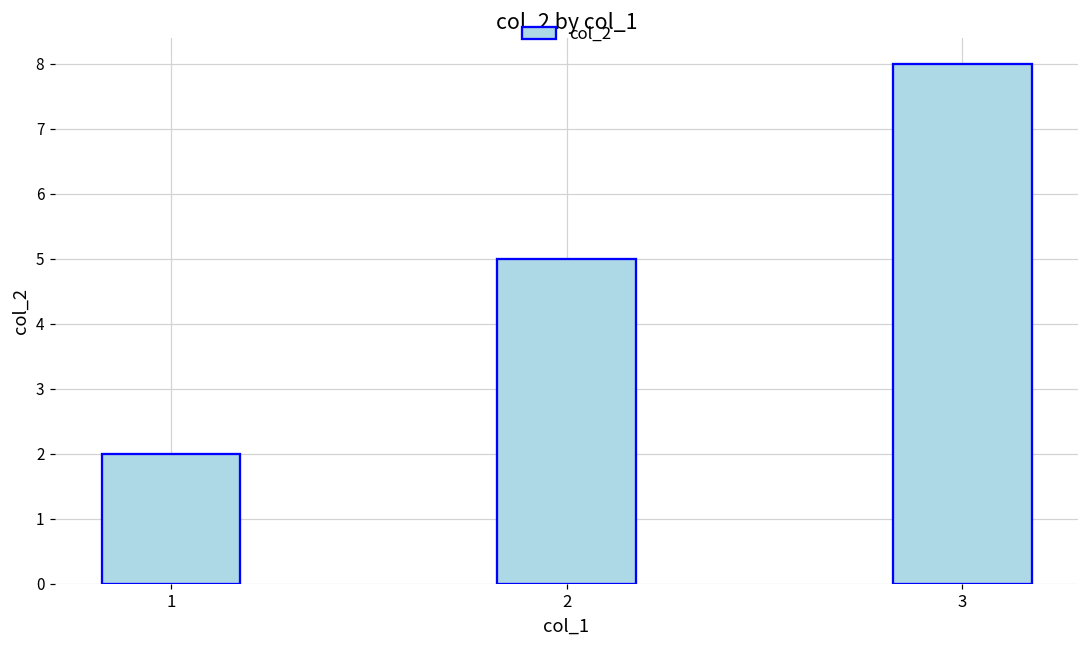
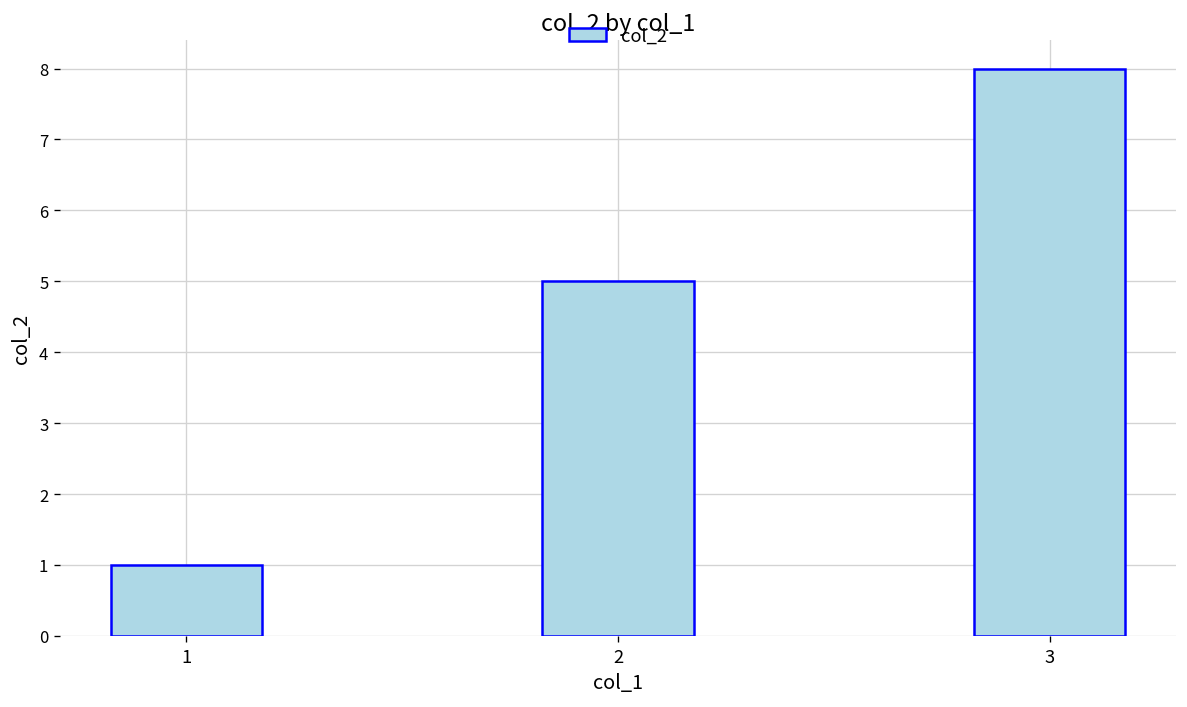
1: 2 -> 1
